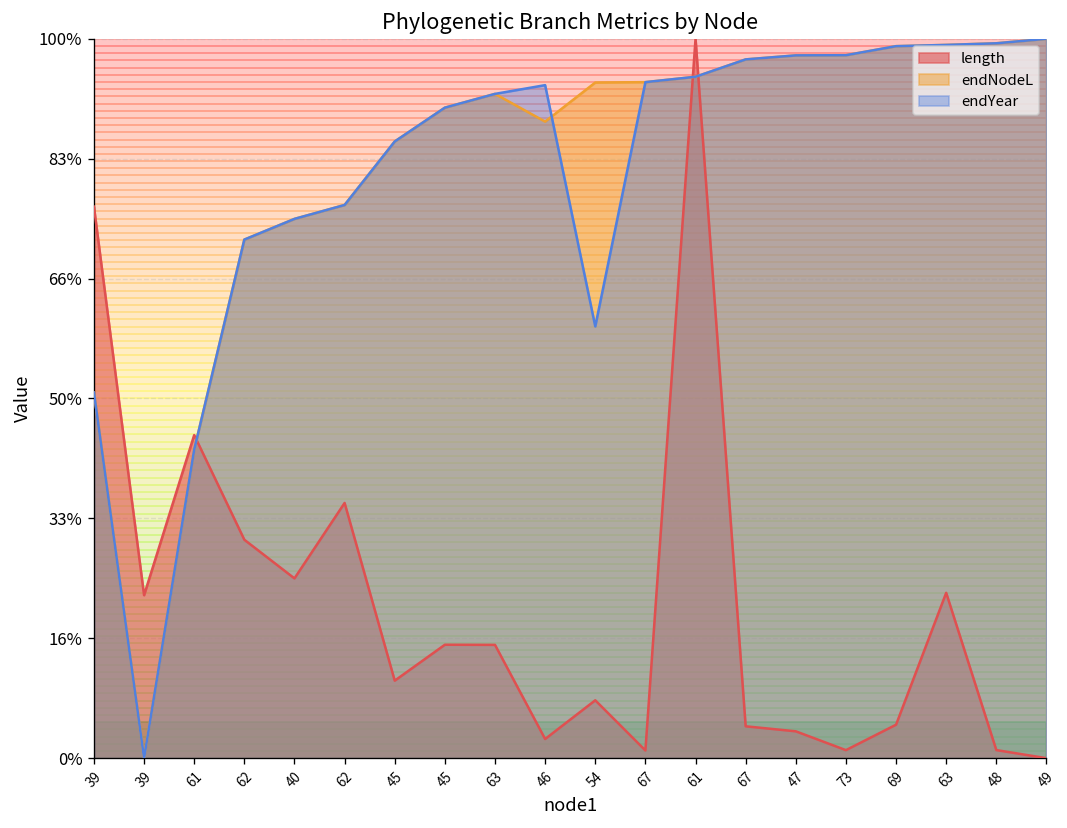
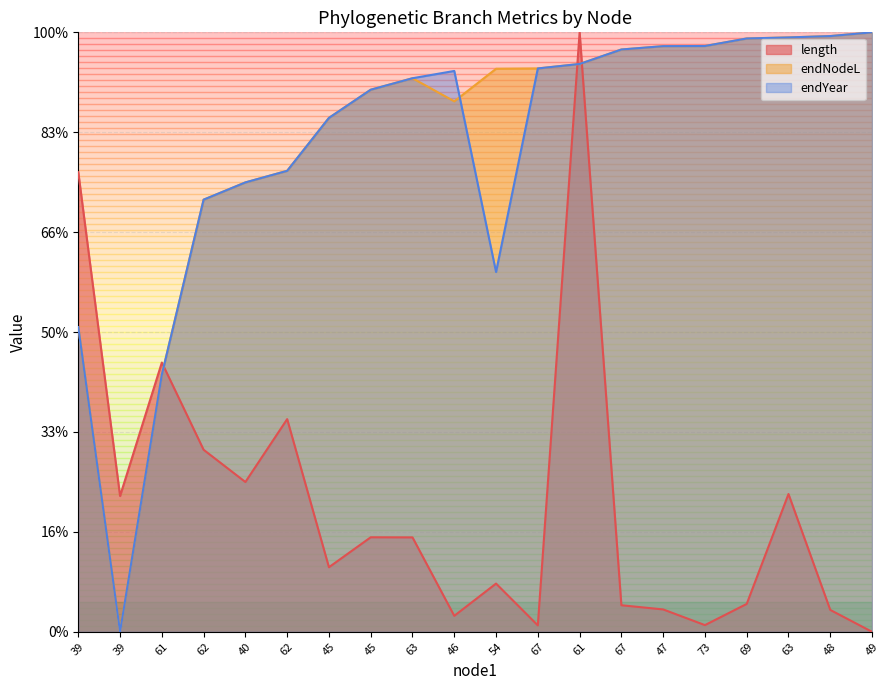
length, 48: 1% -> 4%
